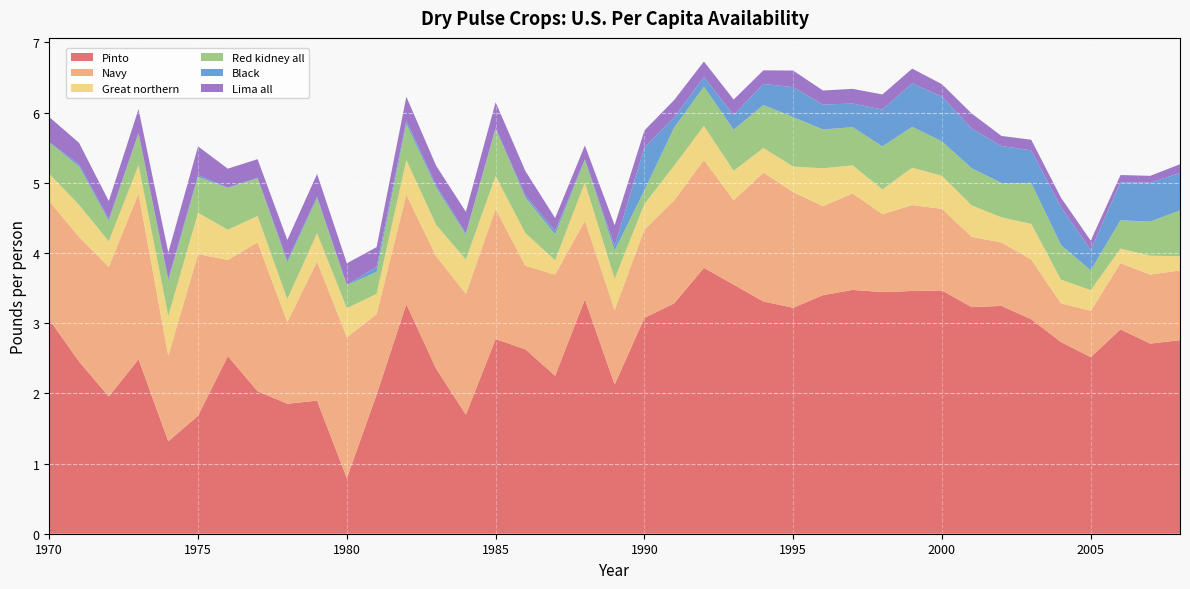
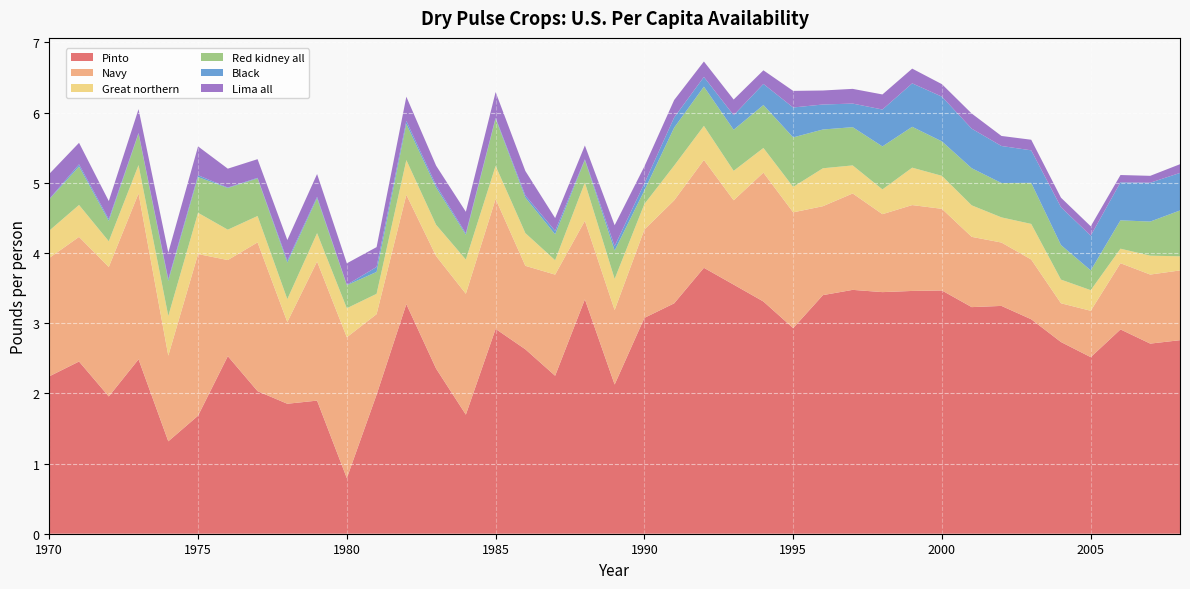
Pinto, 1970: 3.1 -> 2.2
Pinto, 1985: 2.8 -> 2.9
Black, 1990: 0.6 -> 0.1
Pinto, 1995: 3.2 -> 2.9
Black, 2005: 0.3 -> 0.5
